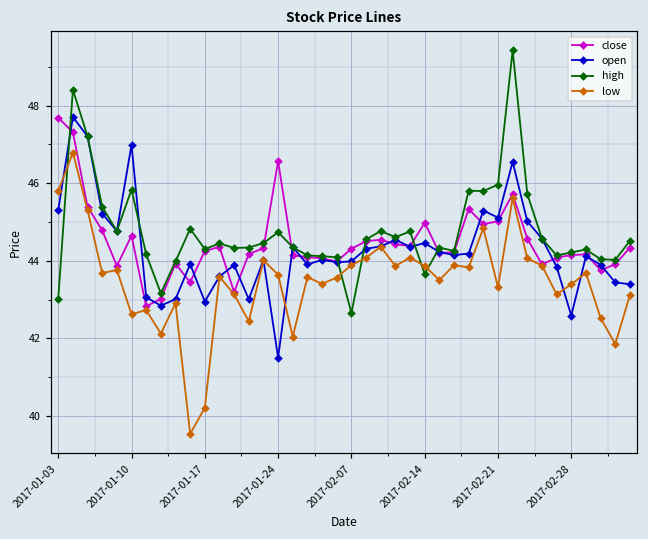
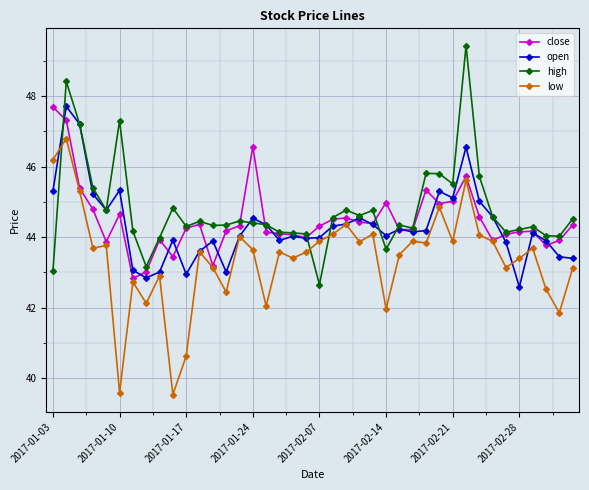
low, 2017-01-03: 45.8 -> 46.2
open, 2017-01-10: 47.0 -> 45.3
high, 2017-01-10: 45.8 -> 47.3
low, 2017-01-10: 42.6 -> 39.6
low, 2017-01-17: 40.2 -> 40.6
open, 2017-01-24: 41.5 -> 44.5
high, 2017-01-24: 44.7 -> 44.4
open, 2017-02-14: 44.5 -> 44.0
low, 2017-02-14: 43.9 -> 42.0
high, 2017-02-21: 46.0 -> 45.5
low, 2017-02-21: 43.3 -> 43.9
